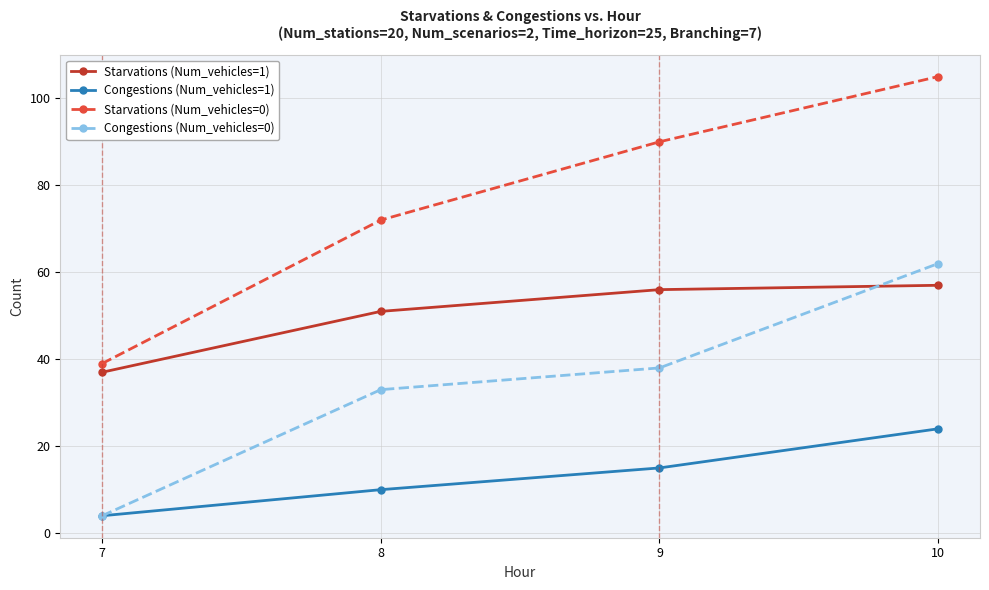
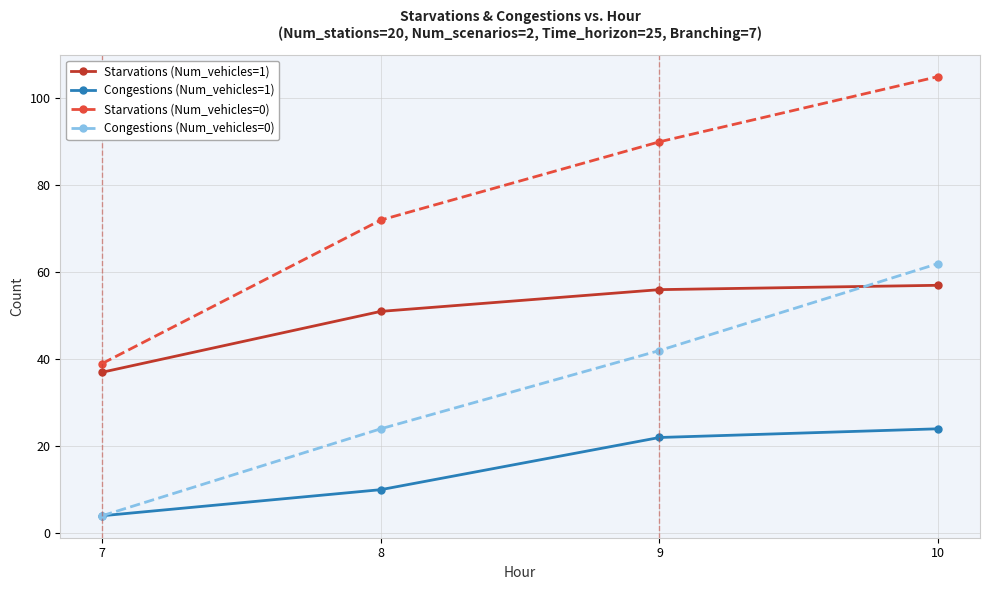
Congestions (Num_vehicles=0), 8: 33 -> 24
Congestions (Num_vehicles=1), 9: 15 -> 22
Congestions (Num_vehicles=0), 9: 38 -> 42
